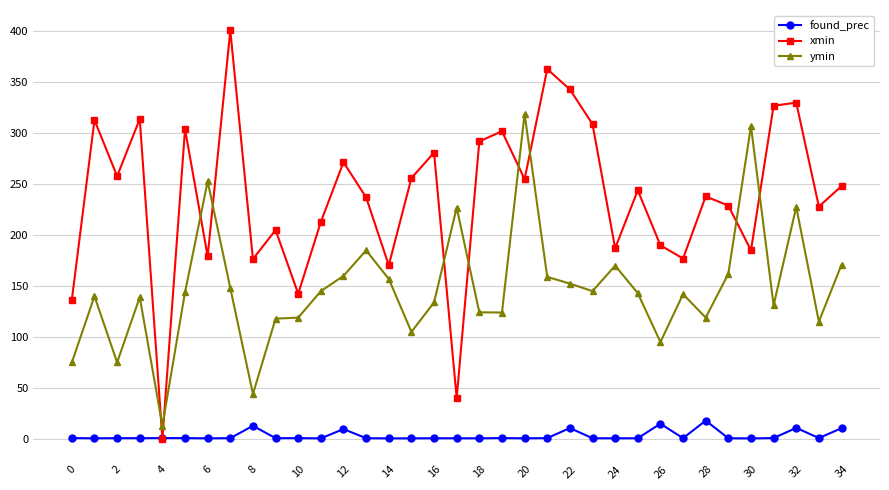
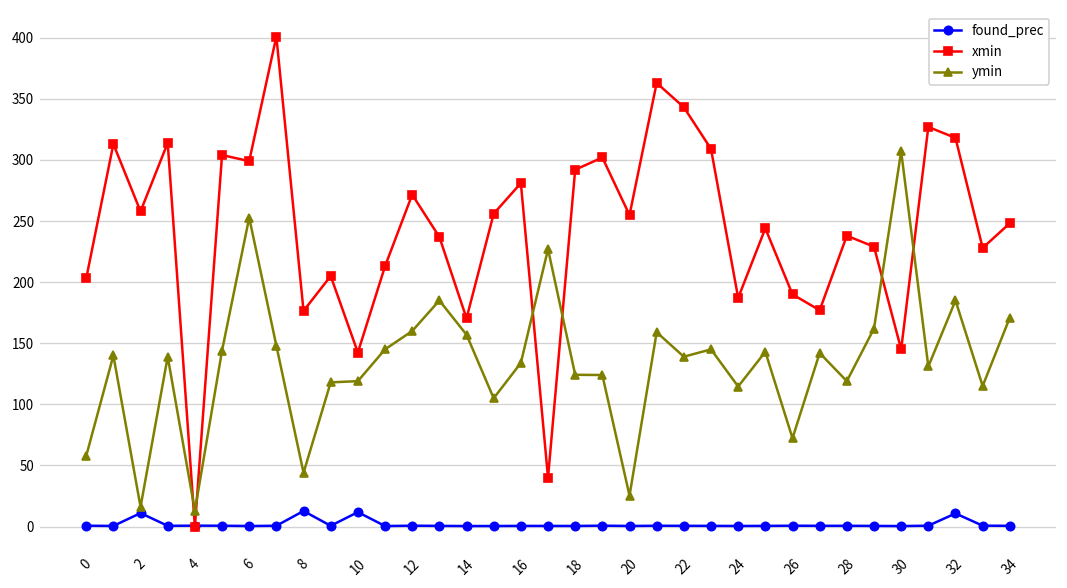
xmin, 0: 137 -> 203
ymin, 0: 75 -> 58
found_prec, 2: 1 -> 11
ymin, 2: 75 -> 16
xmin, 6: 179 -> 299
found_prec, 10: 1 -> 12
found_prec, 12: 10 -> 1
ymin, 20: 319 -> 25
found_prec, 22: 11 -> 1
ymin, 22: 152 -> 139
ymin, 24: 170 -> 115
found_prec, 26: 15 -> 1
ymin, 26: 95 -> 72
found_prec, 28: 18 -> 1
xmin, 30: 185 -> 145
xmin, 32: 330 -> 318
ymin, 32: 228 -> 185
found_prec, 34: 10 -> 1
